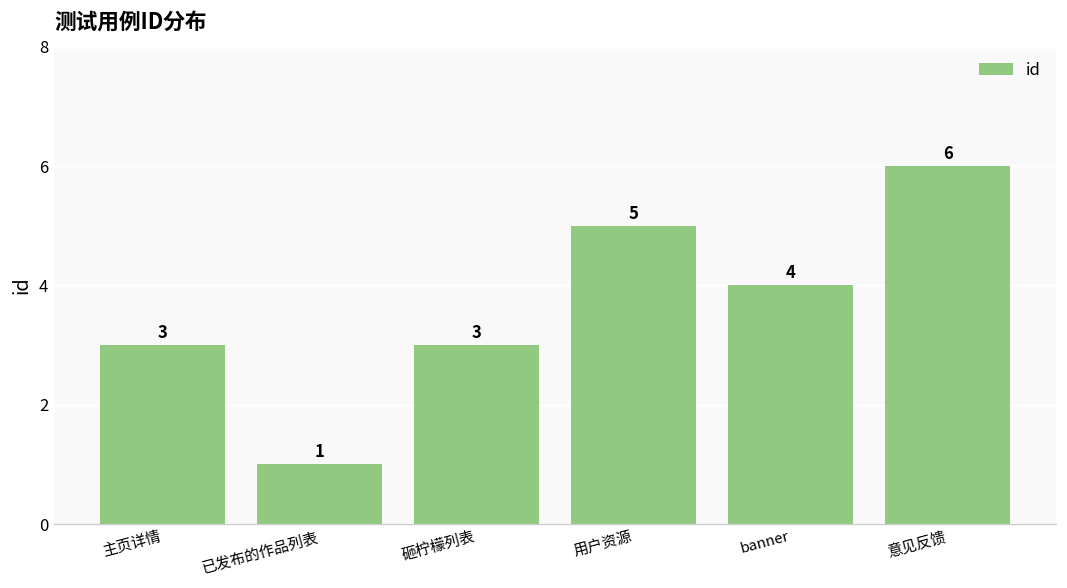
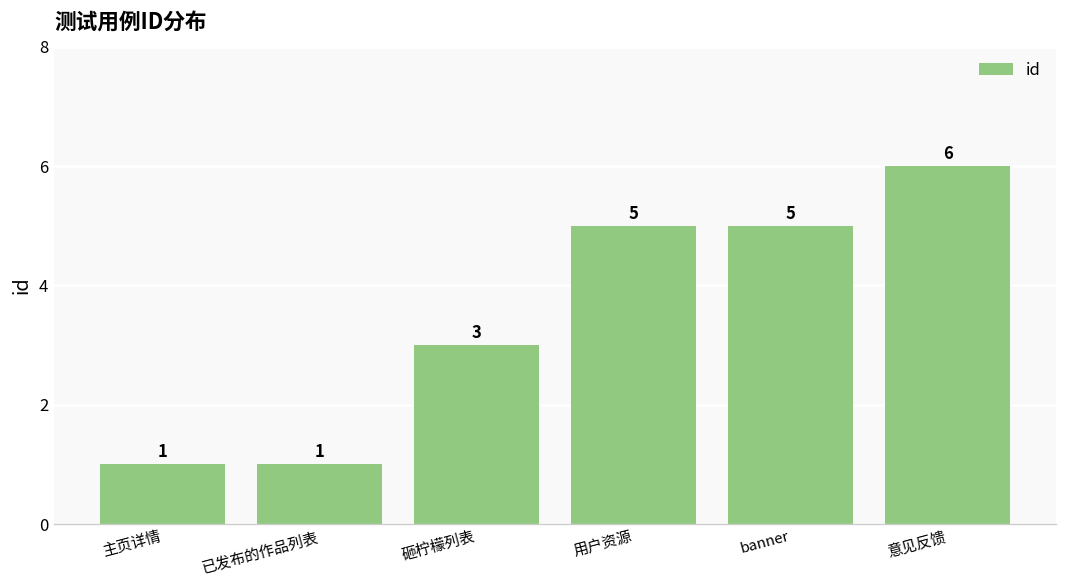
主页详情: 3 -> 1
banner: 4 -> 5
